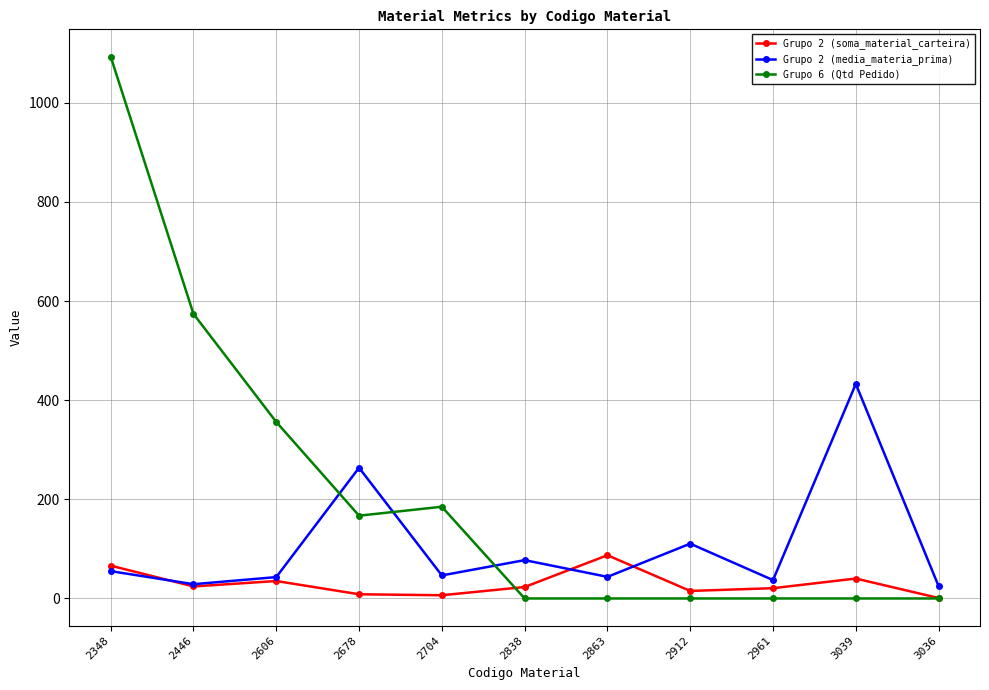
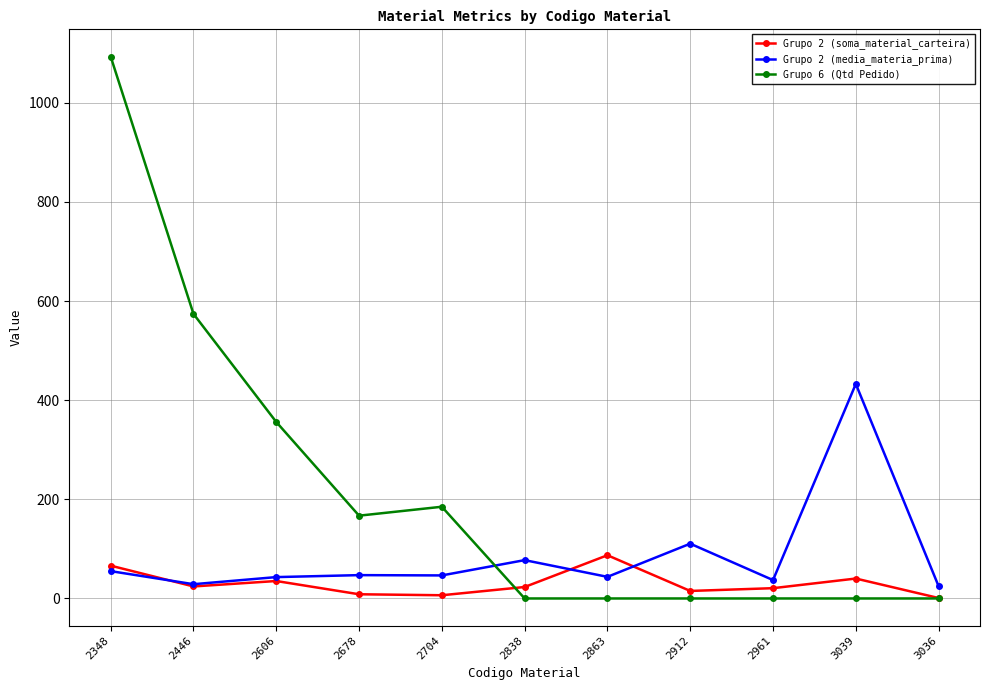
Grupo 2 (media_materia_prima), 2678: 260 -> 50
